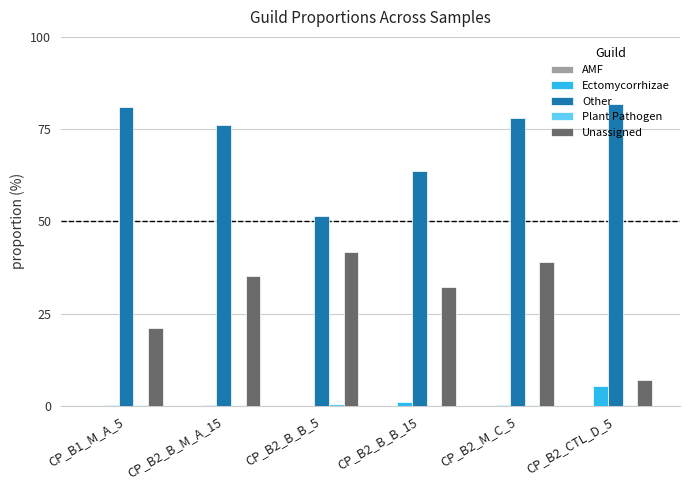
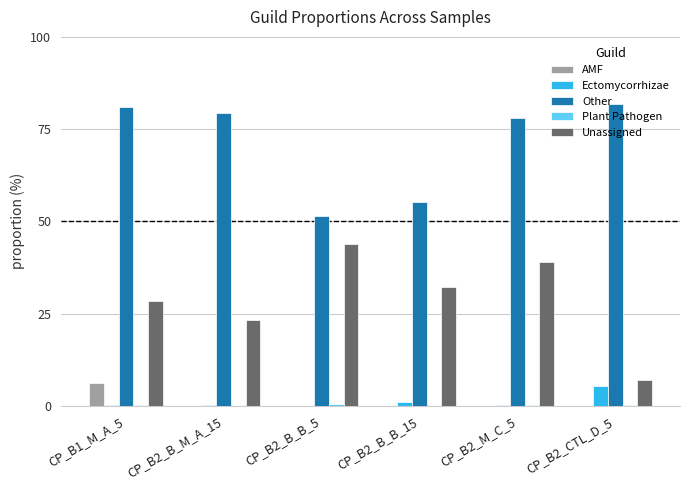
AMF, CP_B1_M_A_5: 0 -> 6
Unassigned, CP_B1_M_A_5: 21 -> 28
Other, CP_B2_B_M_A_15: 76 -> 79
Unassigned, CP_B2_B_M_A_15: 35 -> 23
Unassigned, CP_B2_B_B_5: 42 -> 44
Other, CP_B2_B_B_15: 64 -> 55
